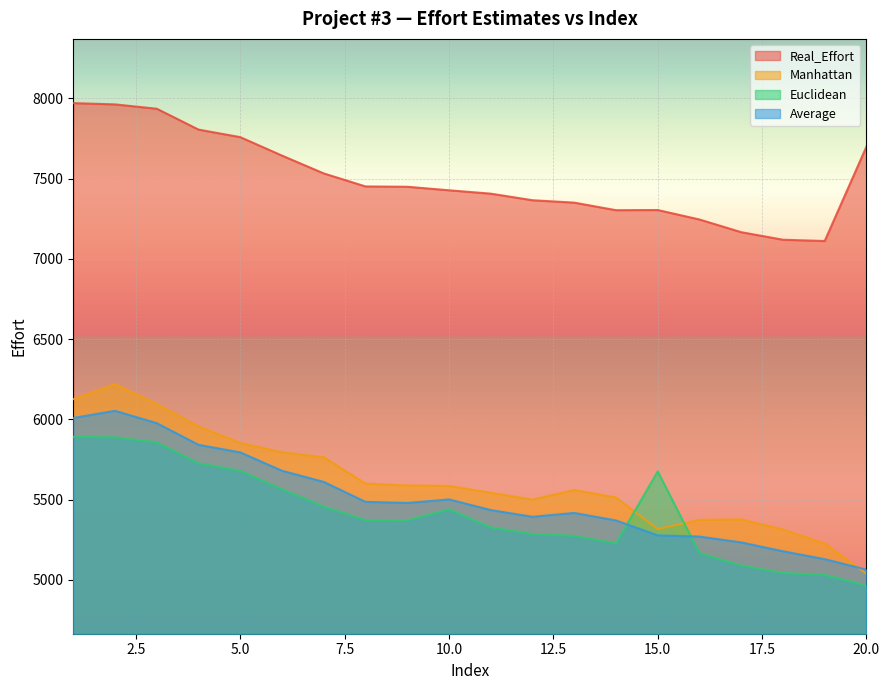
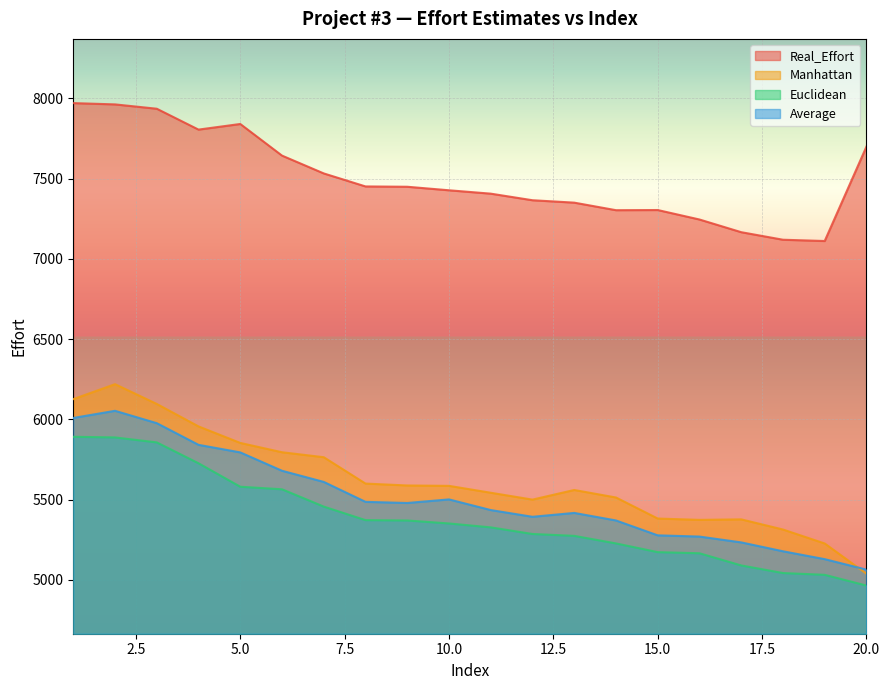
Real_Effort, 5.0: 7760 -> 7840
Euclidean, 5.0: 5680 -> 5580
Euclidean, 10.0: 5440 -> 5350
Manhattan, 15.0: 5320 -> 5380
Euclidean, 15.0: 5680 -> 5170
